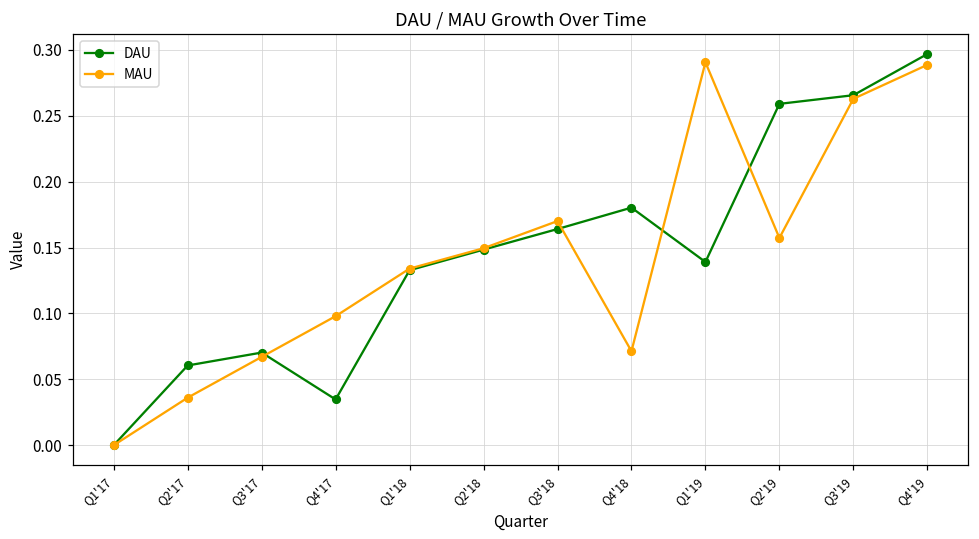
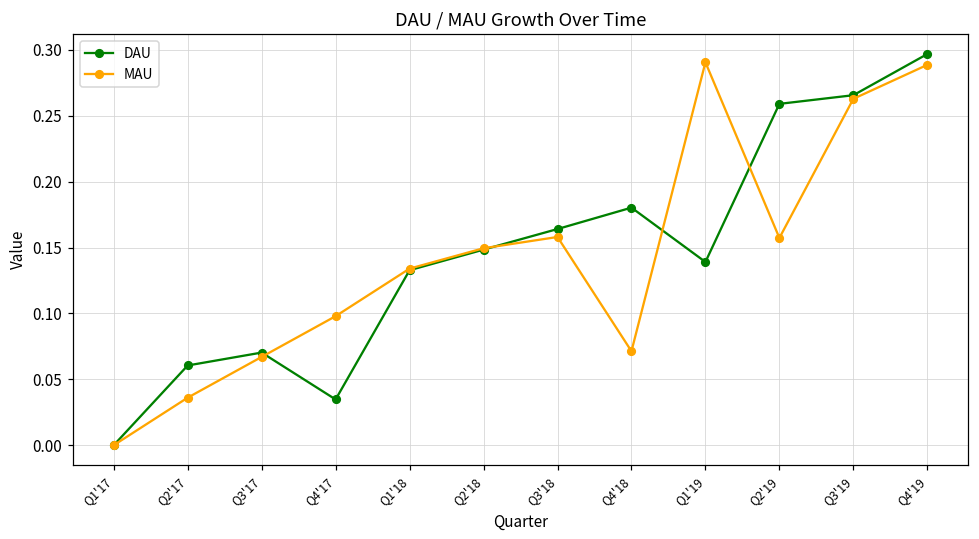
MAU, Q3'18: 0.170 -> 0.158
